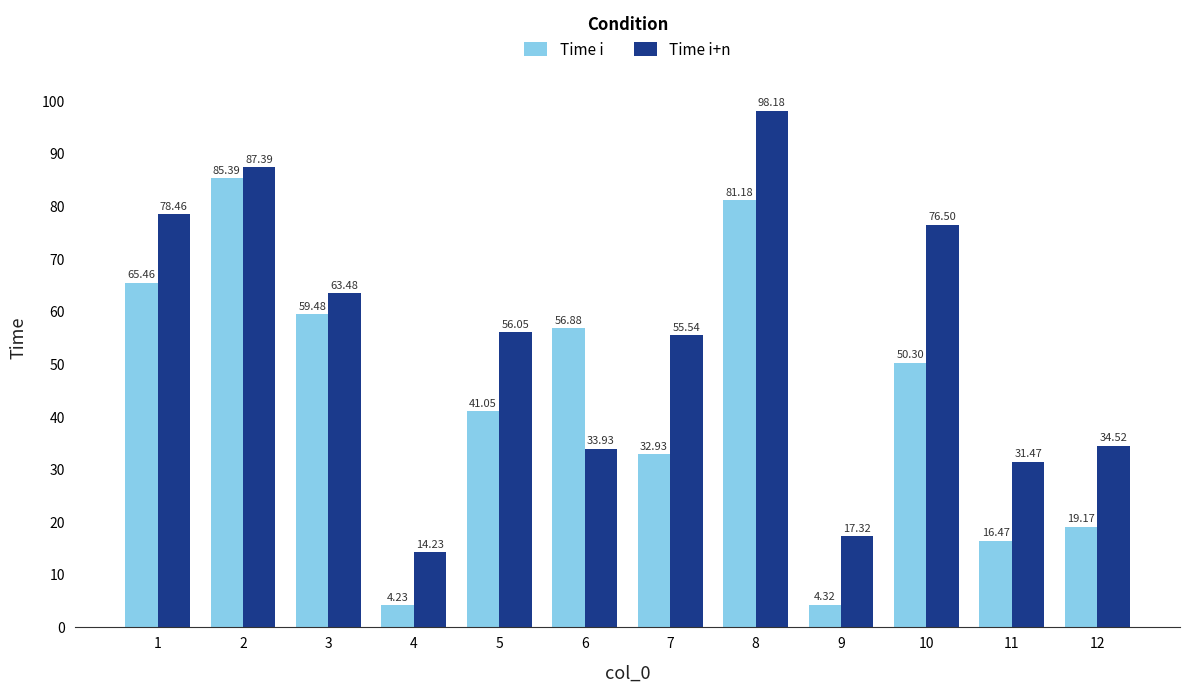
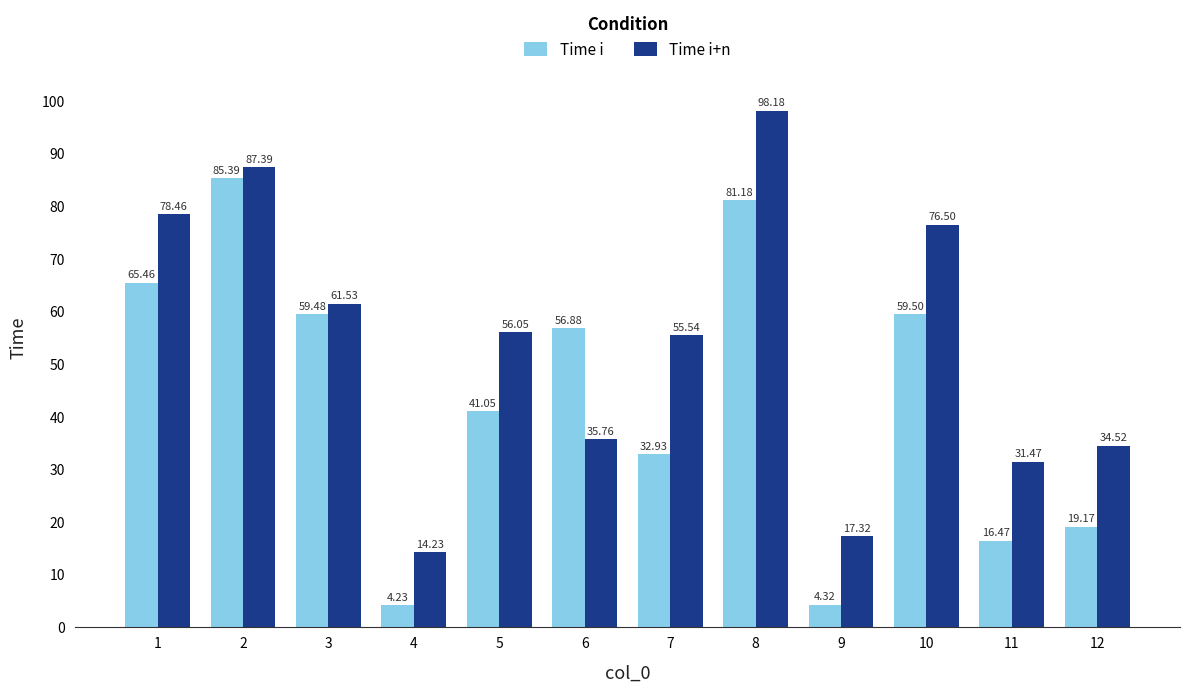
Time i+n, 3: 63.48 -> 61.53
Time i+n, 6: 33.93 -> 35.76
Time i, 10: 50.30 -> 59.50
